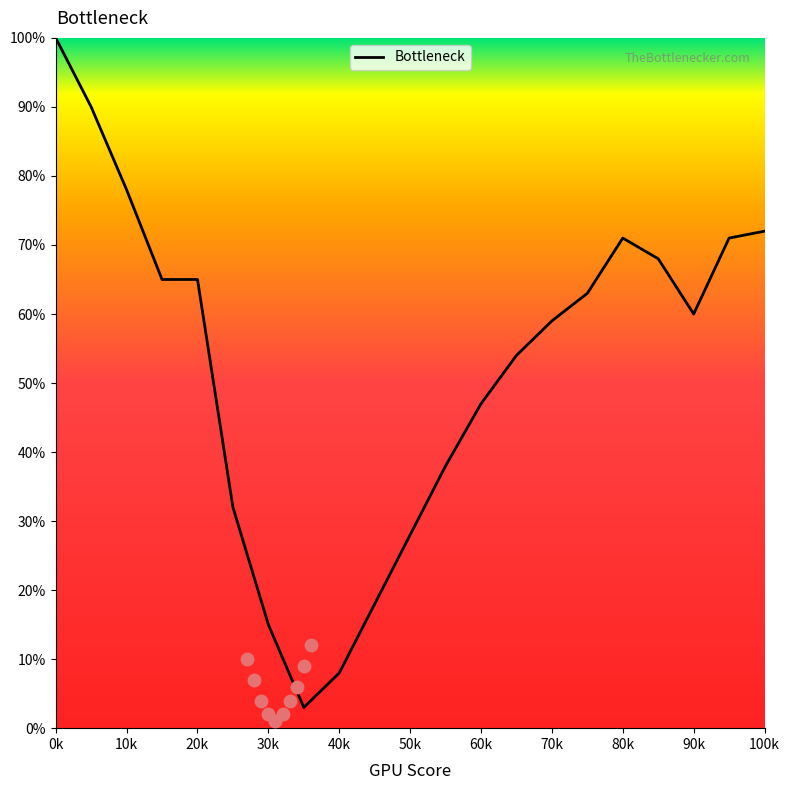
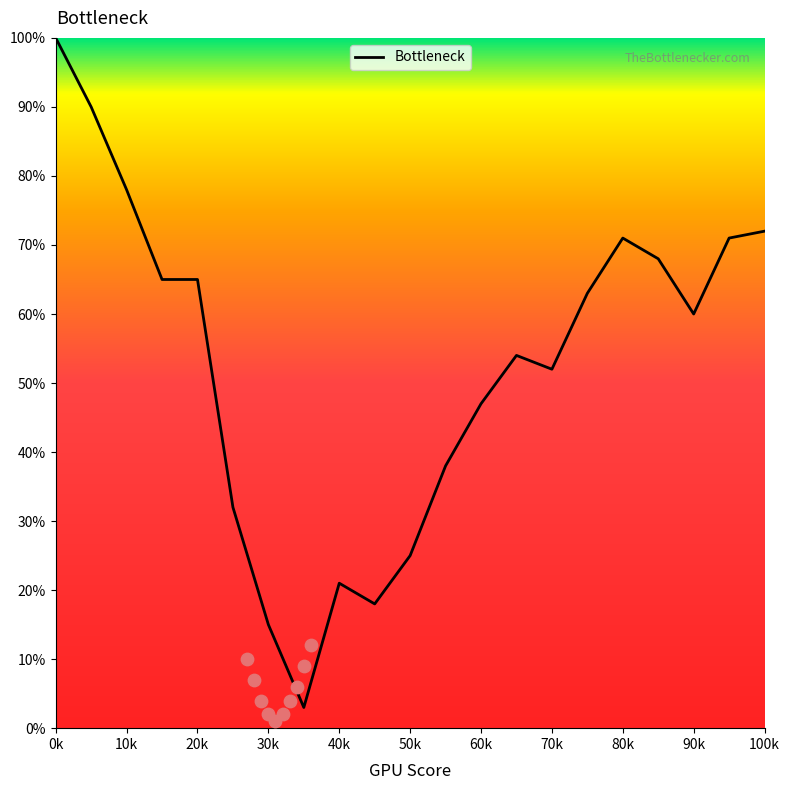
Bottleneck, 40k: 8% -> 21%
Bottleneck, 50k: 28% -> 25%
Bottleneck, 70k: 59% -> 52%
